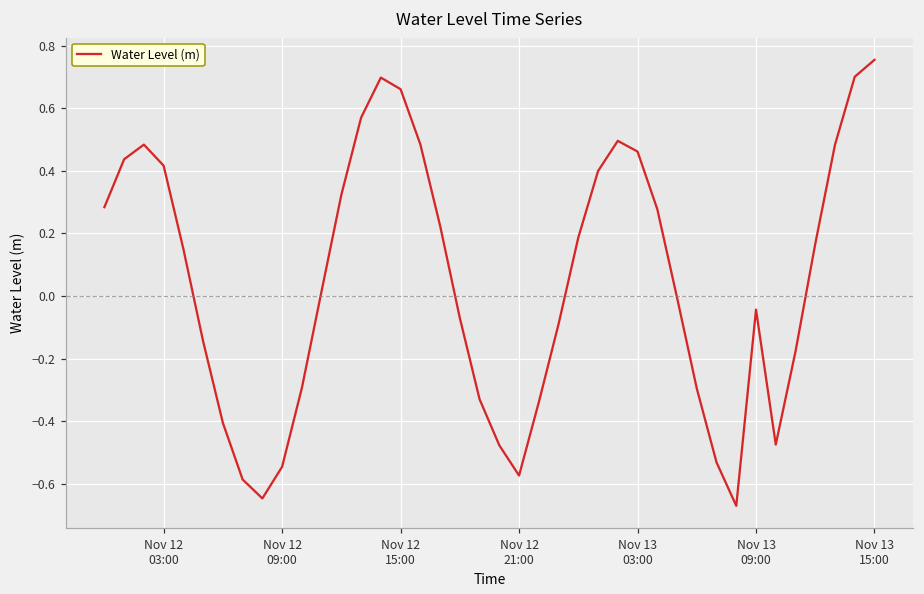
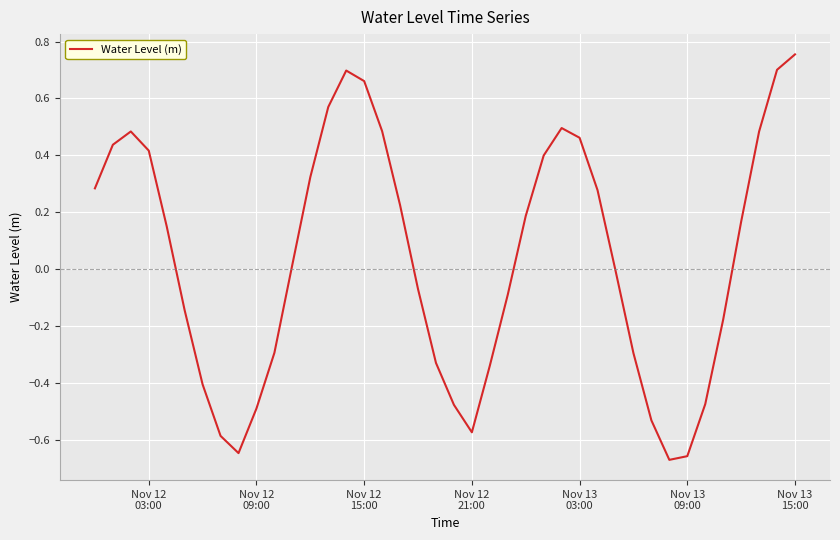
Nov 12 09:00: -0.55 -> -0.49
Nov 13 09:00: -0.04 -> -0.66
